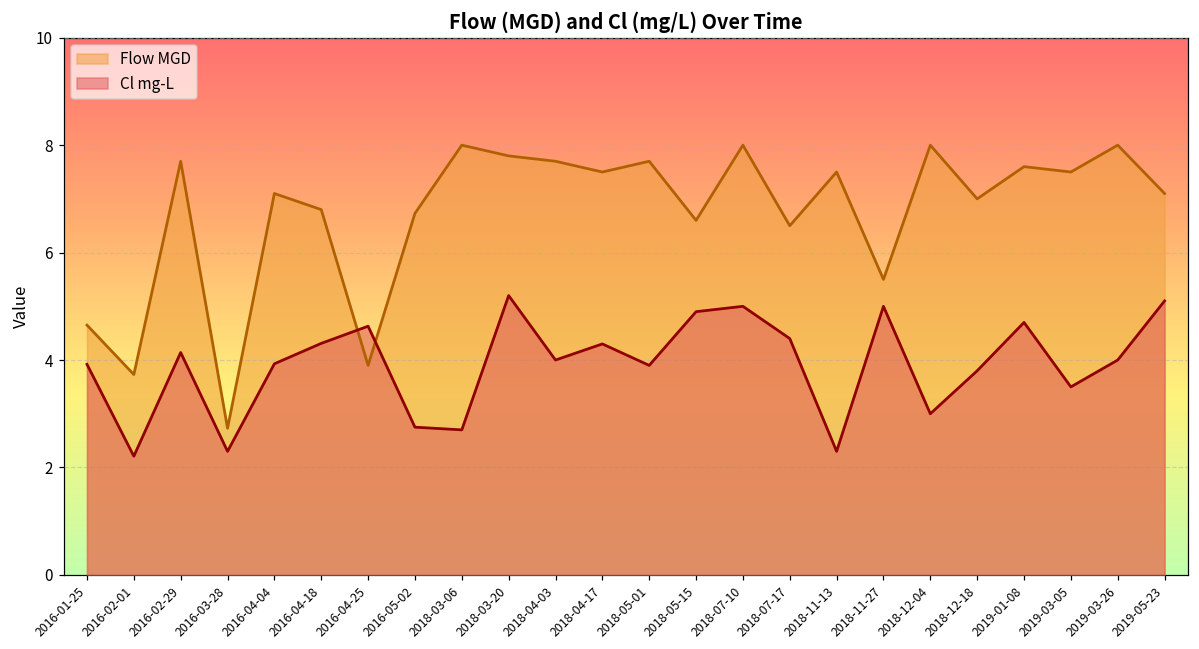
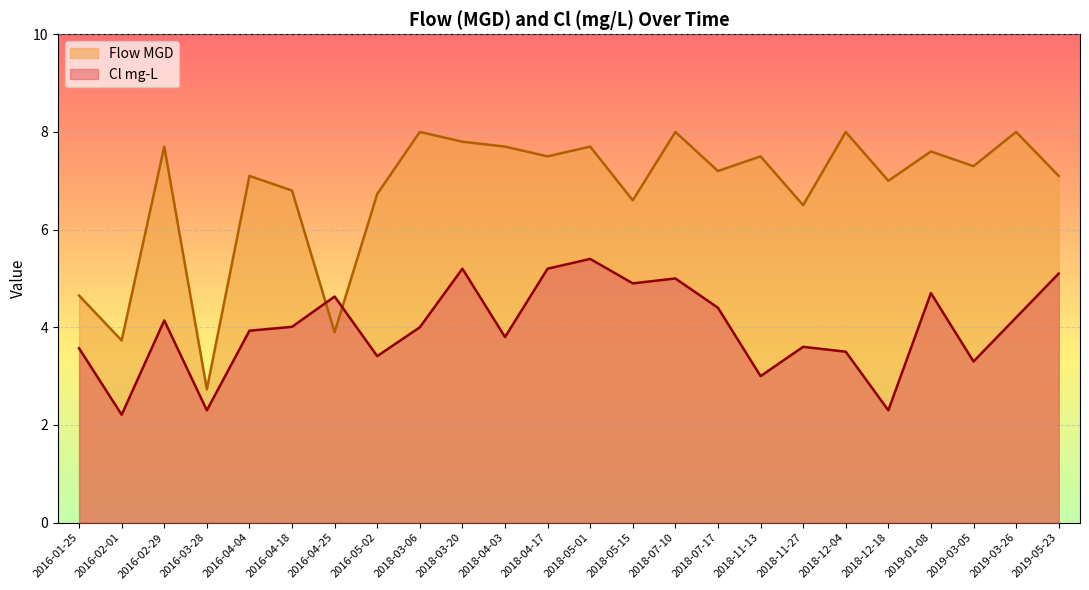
Cl mg-L, 2016-01-25: 3.9 -> 3.6
Cl mg-L, 2016-04-18: 4.3 -> 4.0
Cl mg-L, 2016-05-02: 2.8 -> 3.4
Cl mg-L, 2018-03-06: 2.7 -> 4.0
Cl mg-L, 2018-04-03: 4.0 -> 3.8
Cl mg-L, 2018-04-17: 4.3 -> 5.2
Cl mg-L, 2018-05-01: 3.9 -> 5.4
Flow MGD, 2018-07-17: 6.5 -> 7.2
Cl mg-L, 2018-11-13: 2.3 -> 3.0
Flow MGD, 2018-11-27: 5.5 -> 6.5
Cl mg-L, 2018-11-27: 5.0 -> 3.6
Cl mg-L, 2018-12-04: 3.0 -> 3.5
Cl mg-L, 2018-12-18: 3.8 -> 2.3
Flow MGD, 2019-03-05: 7.5 -> 7.3
Cl mg-L, 2019-03-05: 3.5 -> 3.3
Cl mg-L, 2019-03-26: 4.0 -> 4.2
